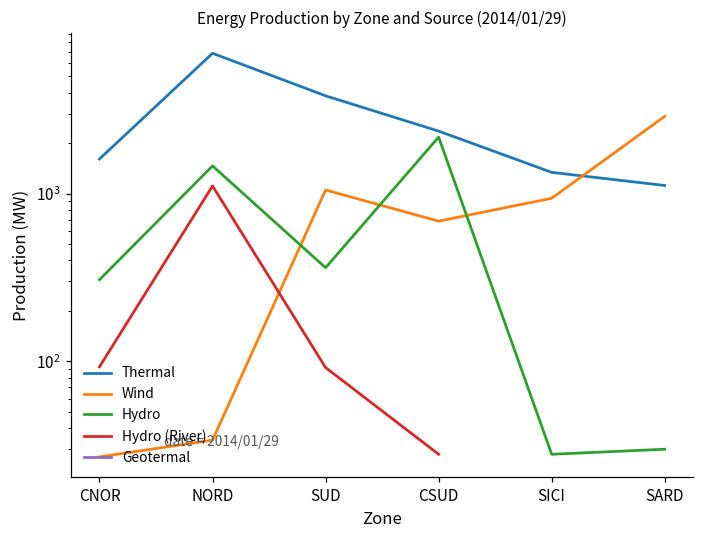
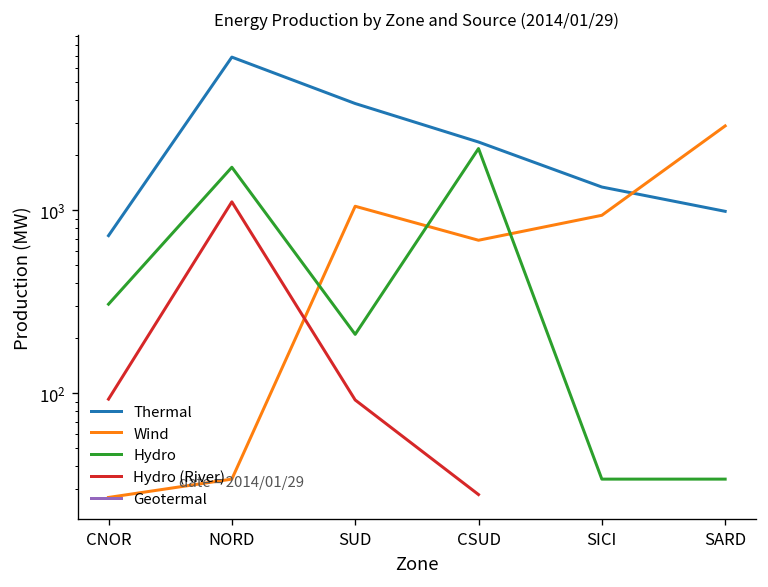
Thermal, CNOR: 1600 -> 700
Hydro, NORD: 1500 -> 1700
Hydro, SUD: 360 -> 210
Hydro, SICI: 28 -> 34
Thermal, SARD: 1100 -> 1000
Hydro, SARD: 30 -> 34
